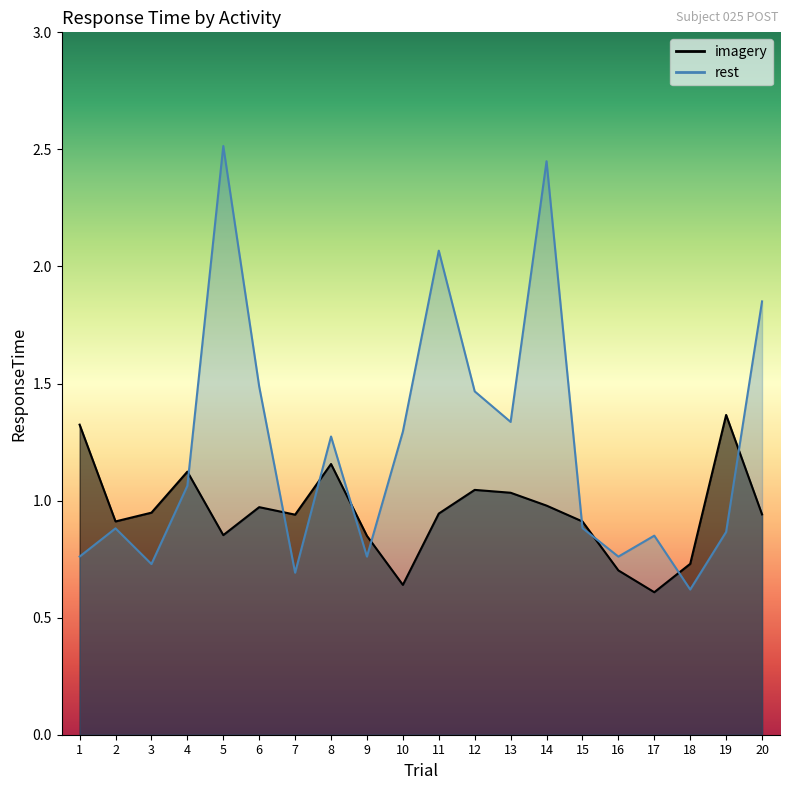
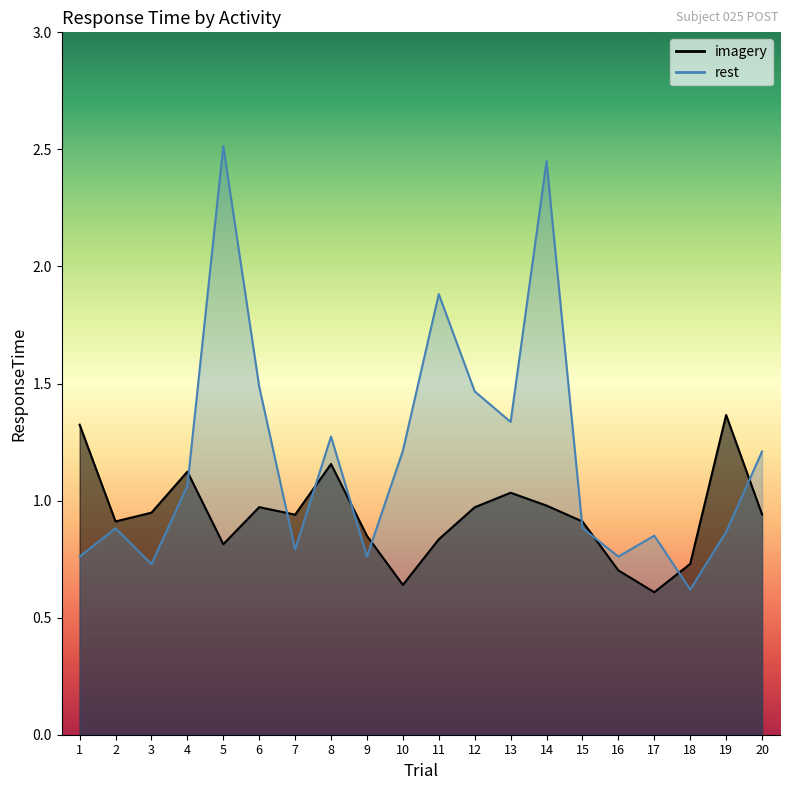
imagery, 5: 0.85 -> 0.81
rest, 7: 0.69 -> 0.79
rest, 10: 1.29 -> 1.21
imagery, 11: 0.94 -> 0.83
rest, 11: 2.07 -> 1.88
imagery, 12: 1.05 -> 0.97
rest, 20: 1.85 -> 1.21
